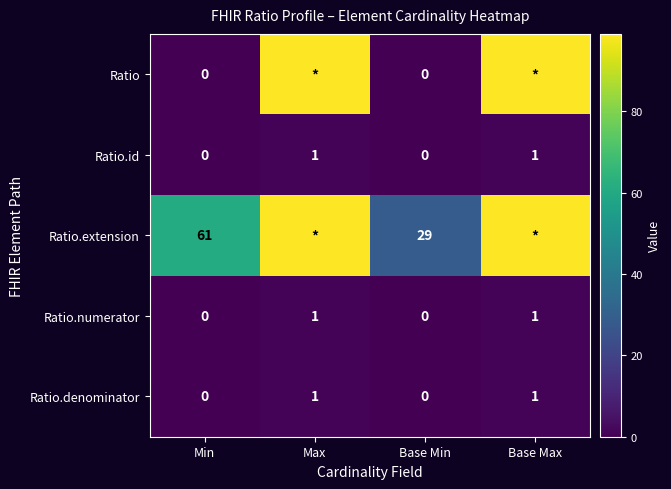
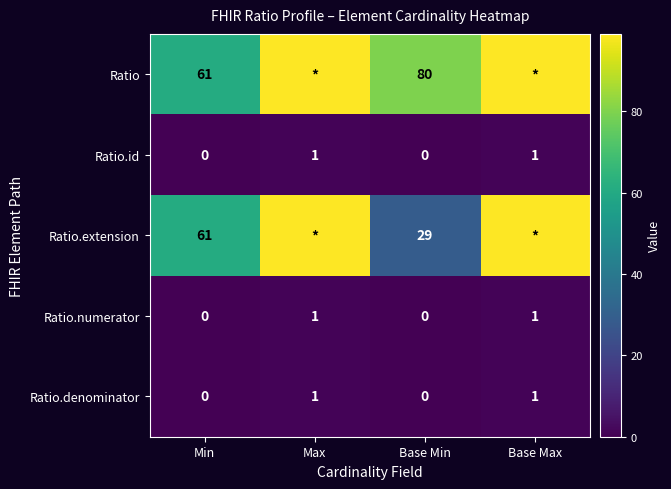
Ratio, Min: 0 -> 61
Ratio, Base Min: 0 -> 80
